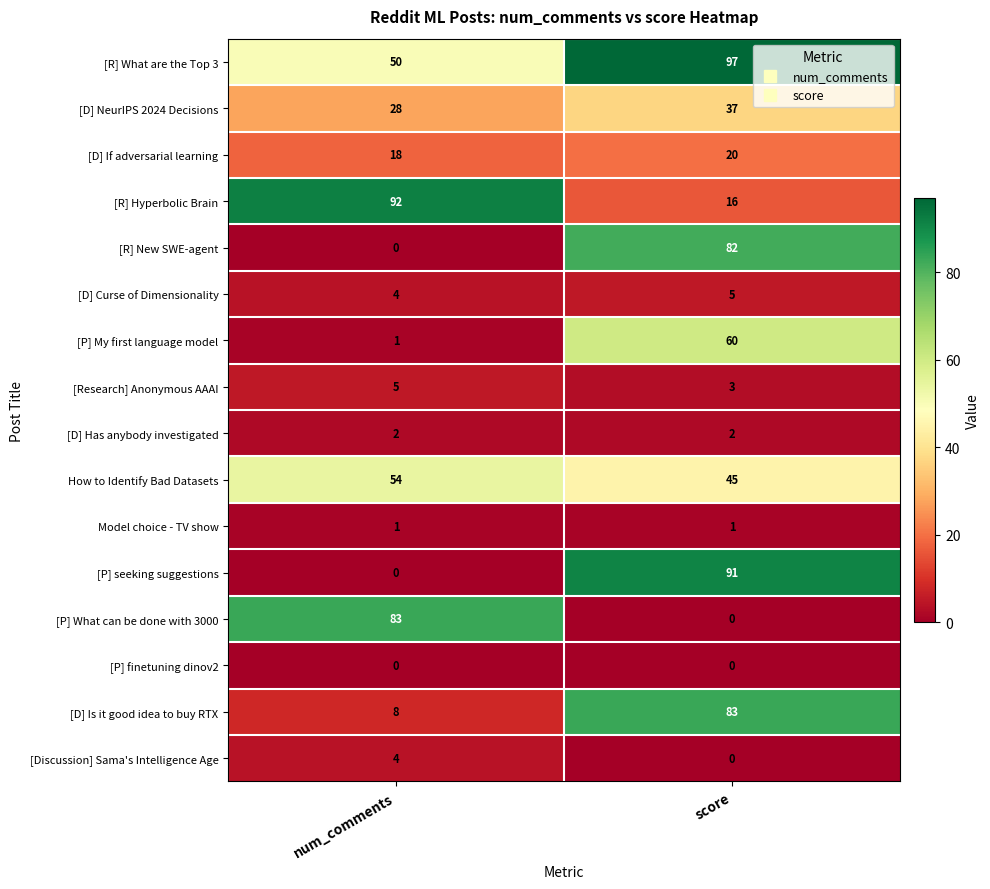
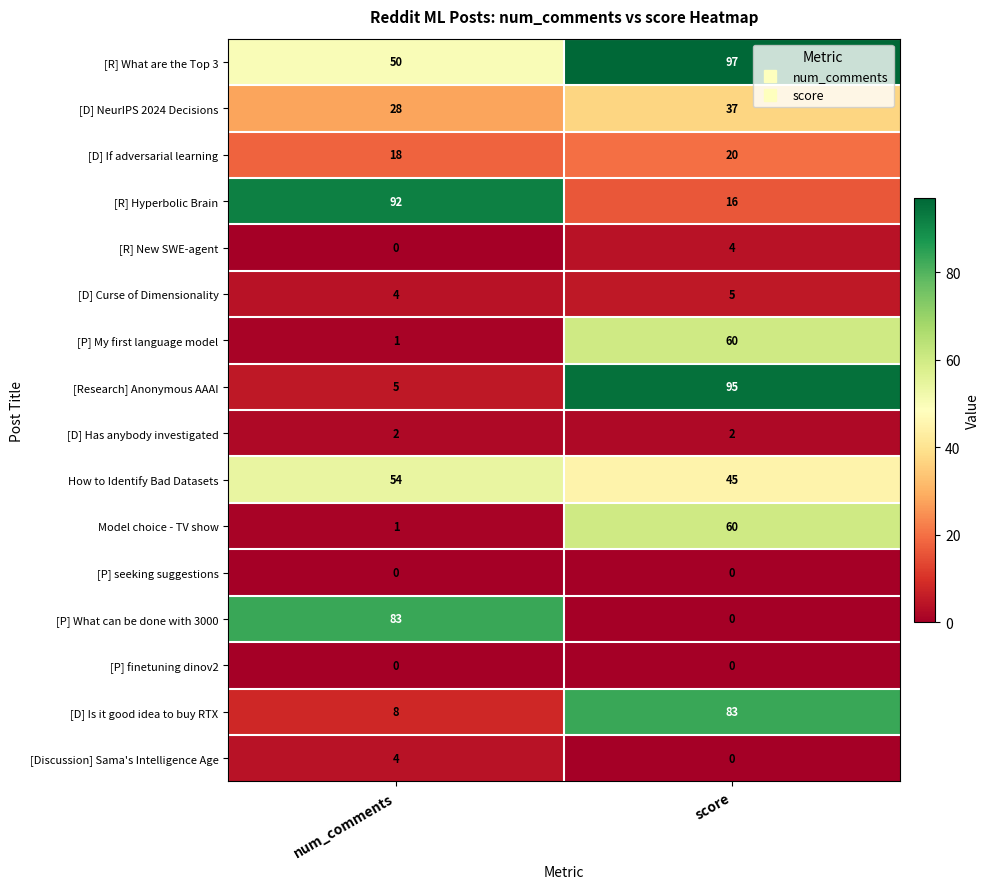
[R] New SWE-agent, score: 82 -> 4
[Research] Anonymous AAAI, score: 3 -> 95
Model choice - TV show, score: 1 -> 60
[P] seeking suggestions, score: 91 -> 0
